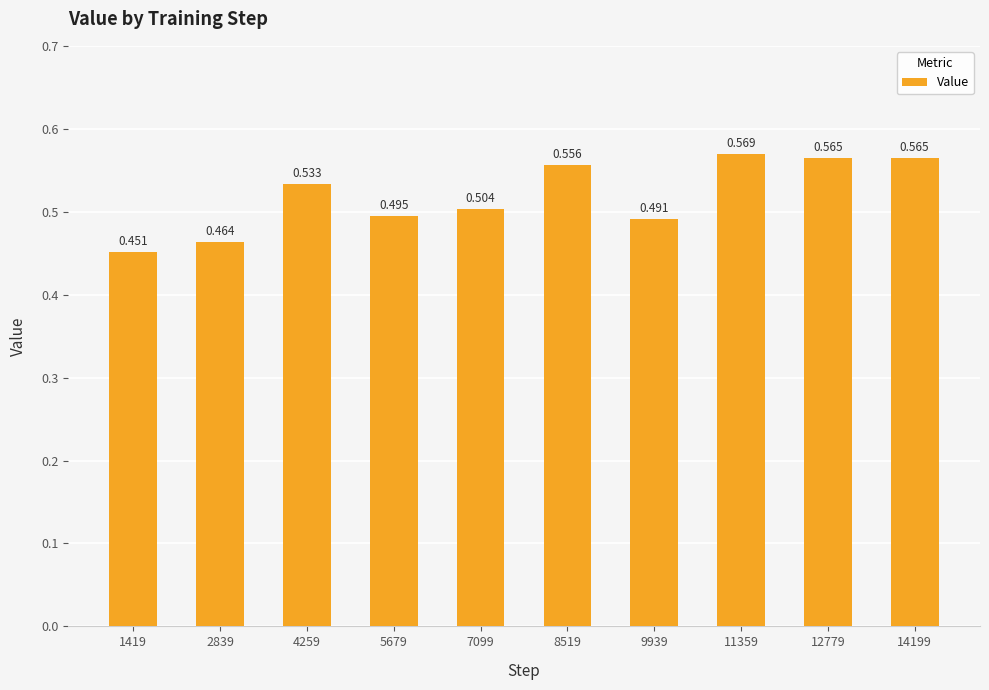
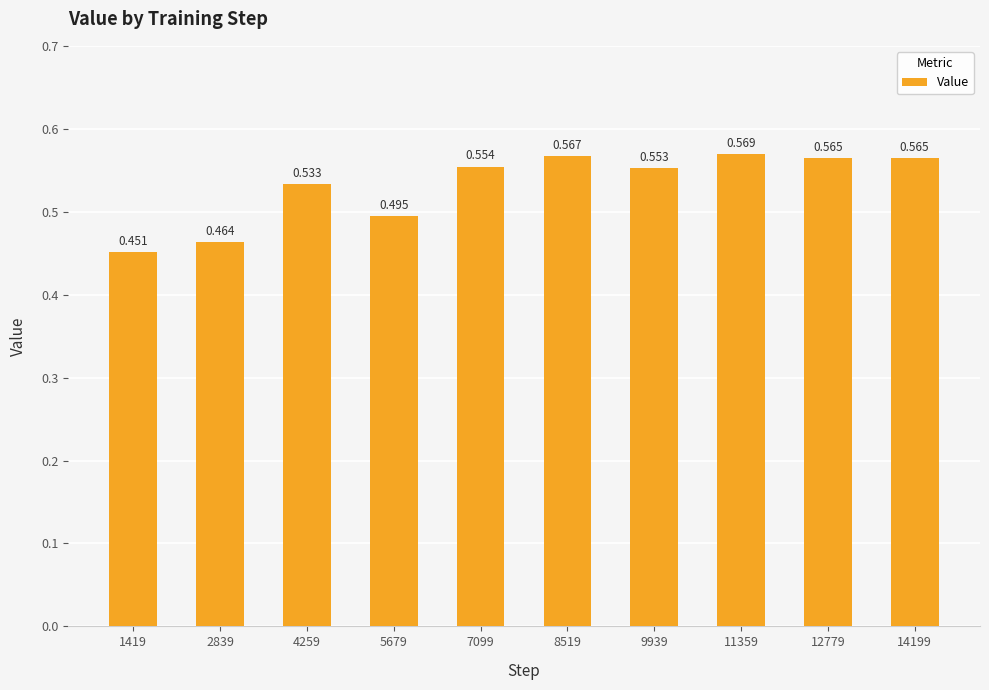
7099: 0.504 -> 0.554
8519: 0.556 -> 0.567
9939: 0.491 -> 0.553
